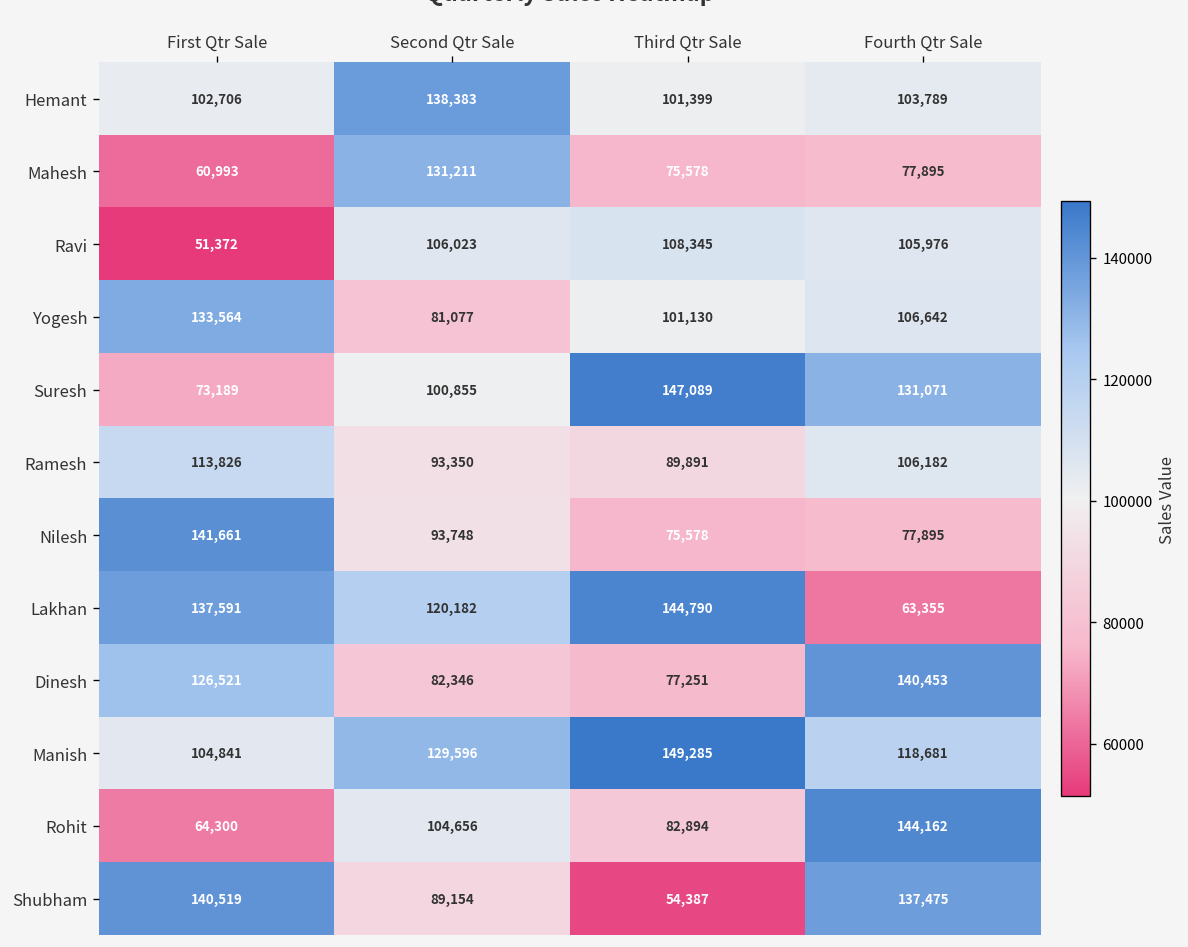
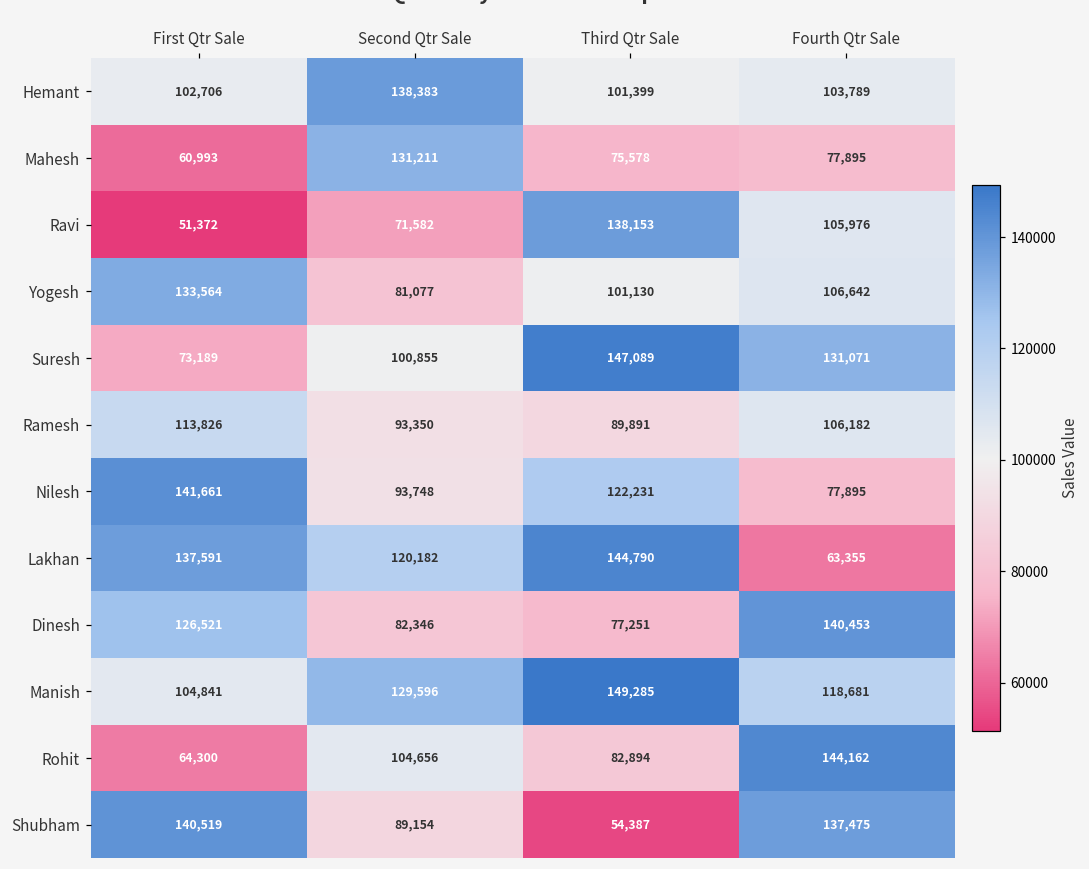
Ravi, Second Qtr Sale: 106,023 -> 71,582
Ravi, Third Qtr Sale: 108,345 -> 138,153
Nilesh, Third Qtr Sale: 75,578 -> 122,231
